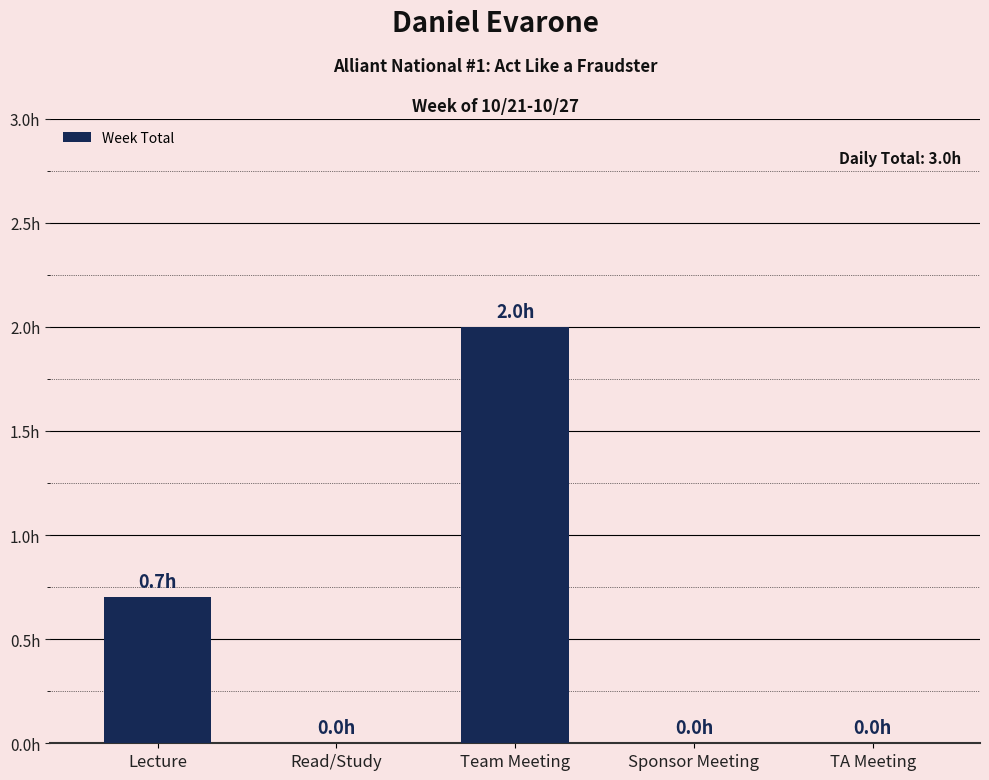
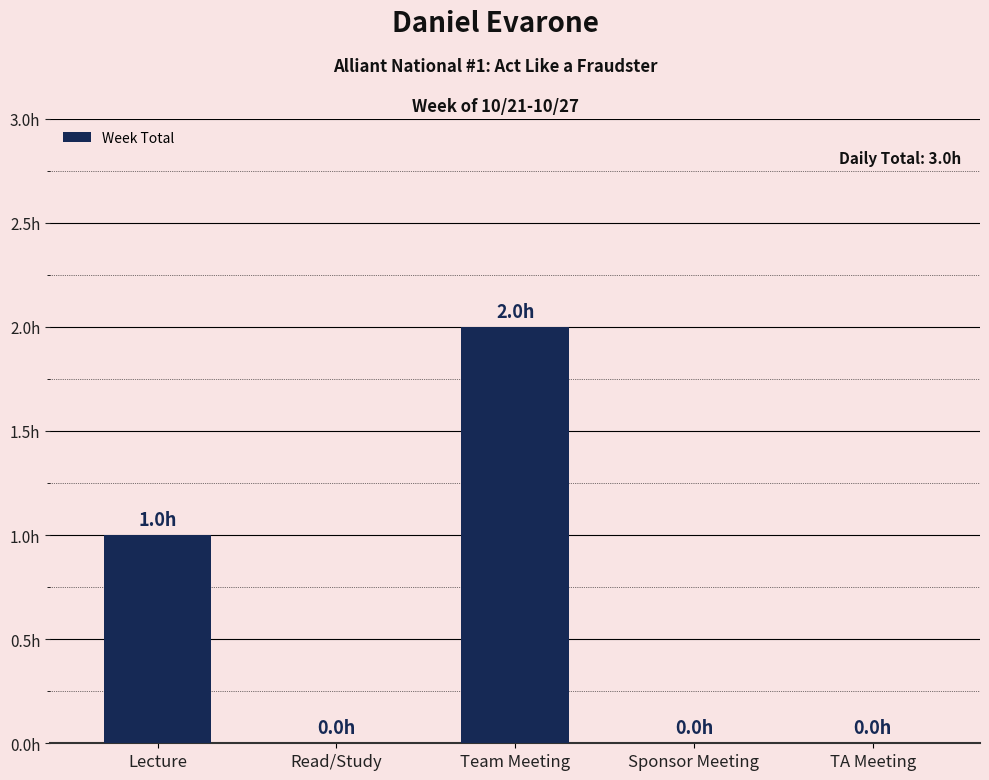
Lecture: 0.7h -> 1.0h
